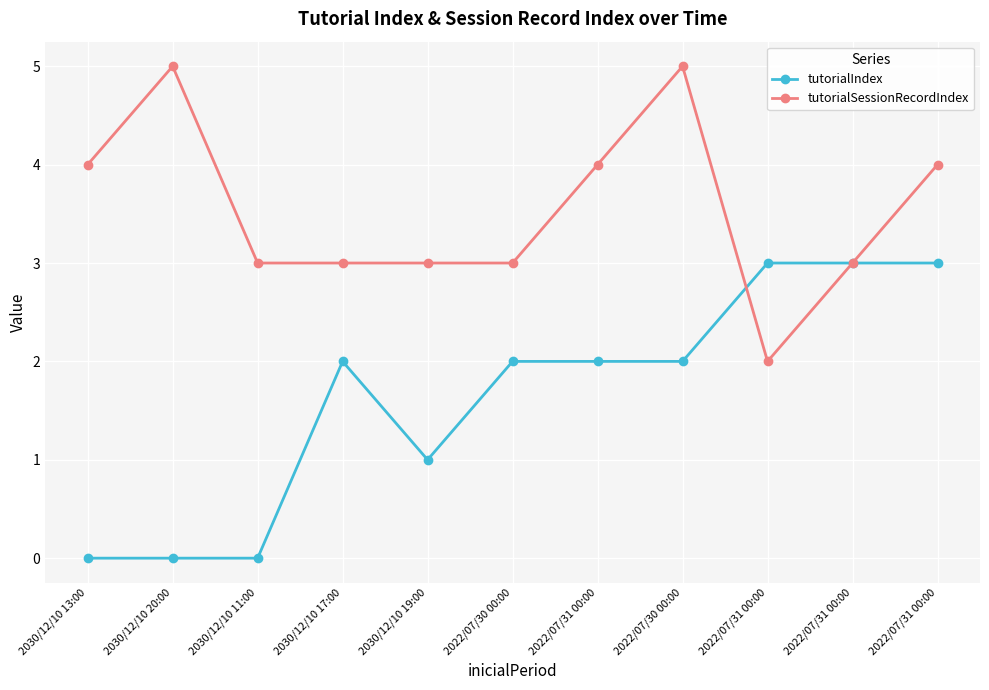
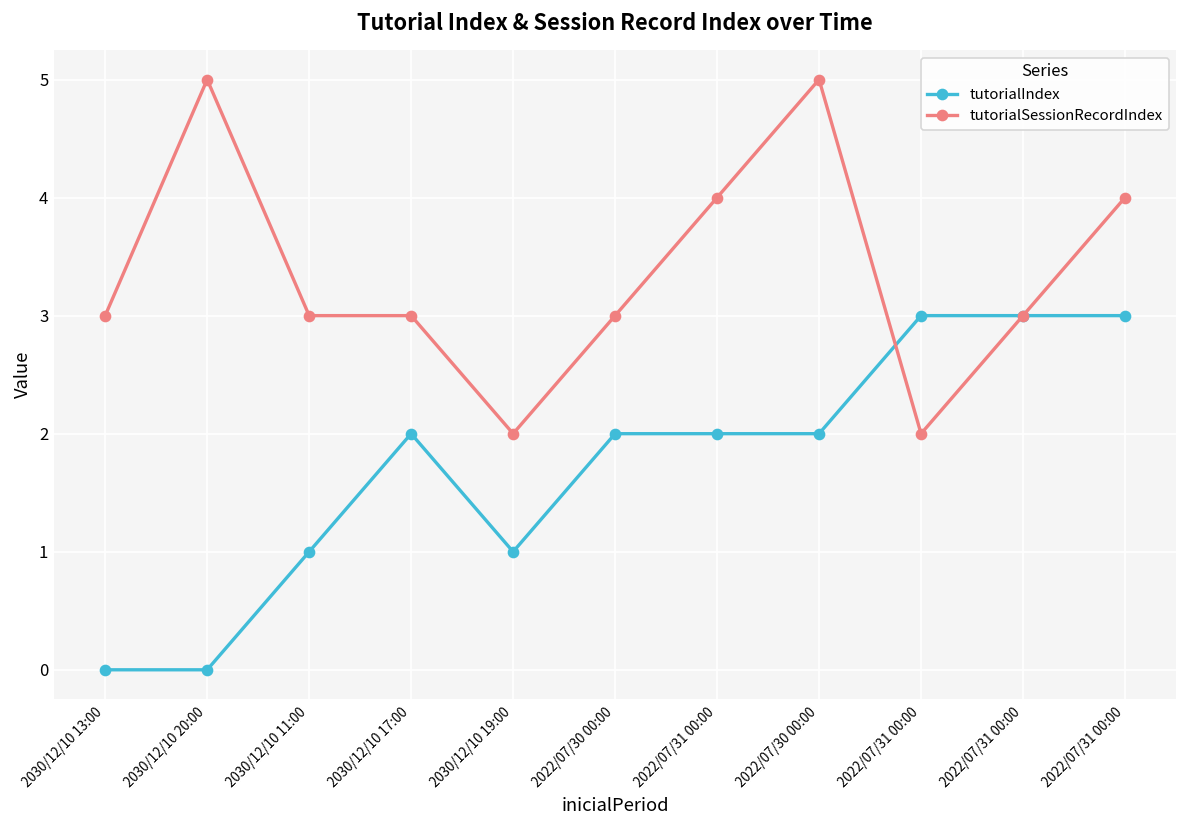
tutorialSessionRecordIndex, 2030/12/10 13:00: 4 -> 3
tutorialIndex, 2030/12/10 11:00: 0 -> 1
tutorialSessionRecordIndex, 2030/12/10 19:00: 3 -> 2
